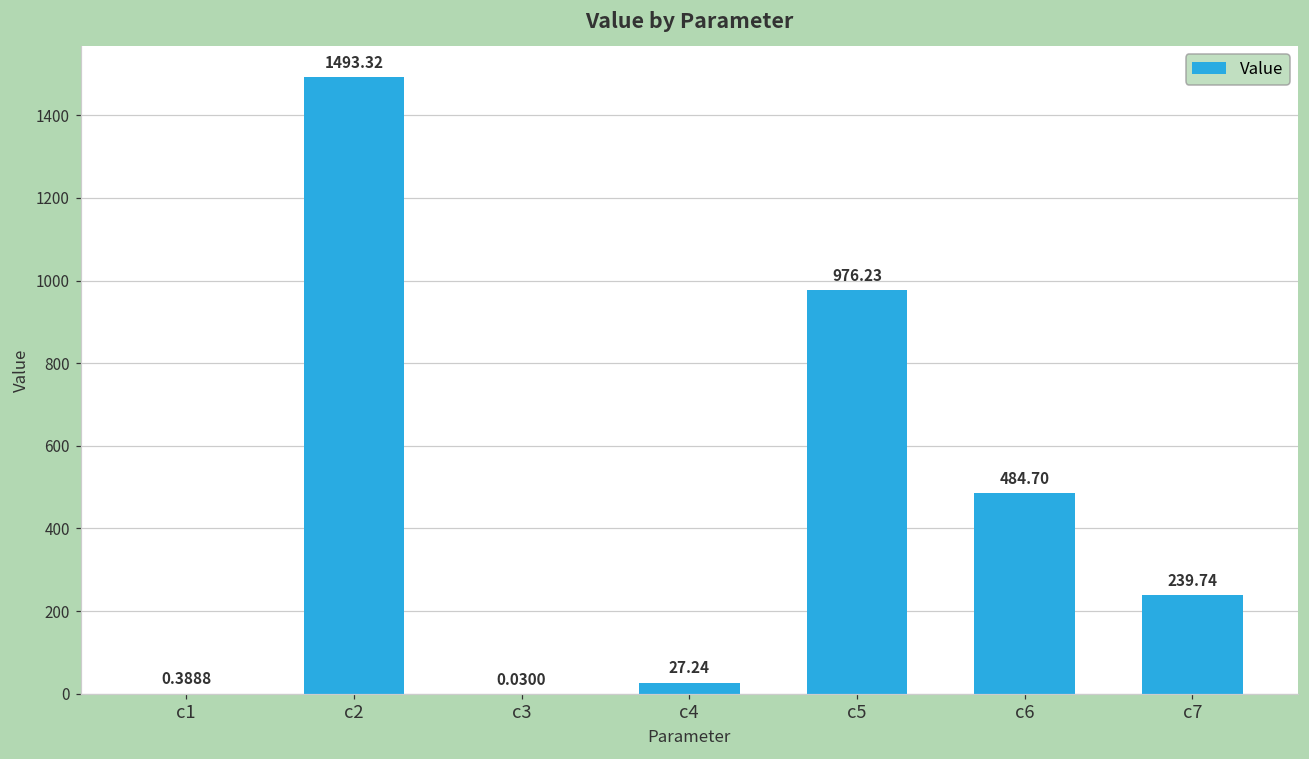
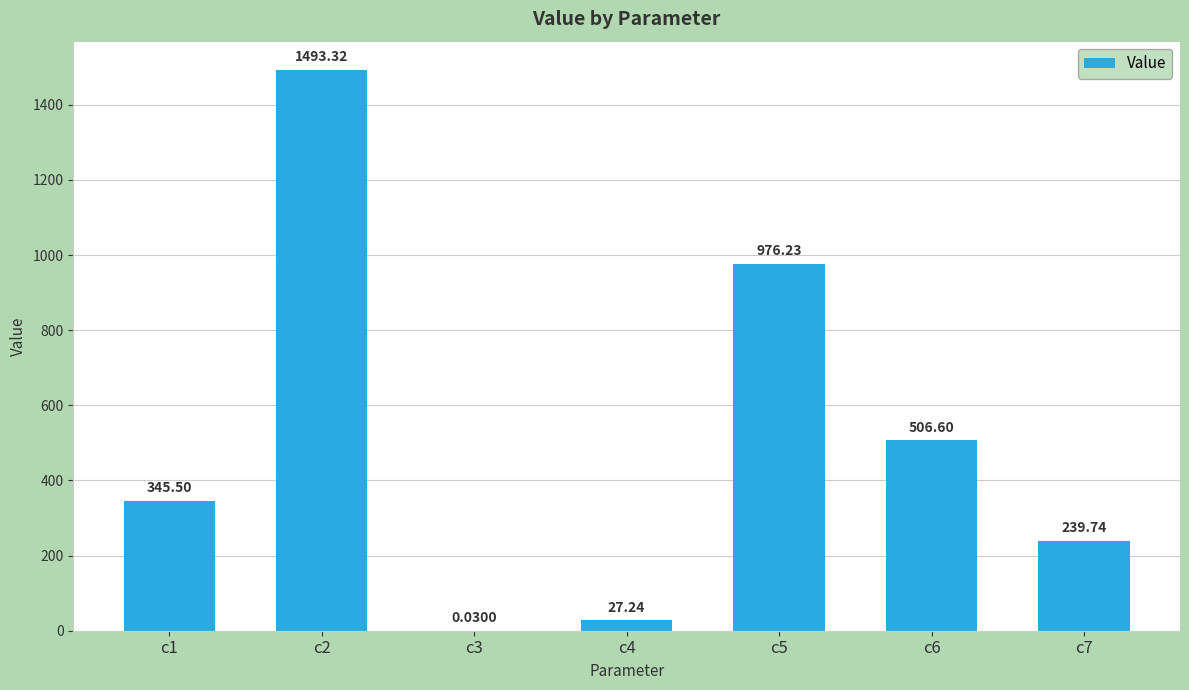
c1: 0.3888 -> 345.50
c6: 484.70 -> 506.60
